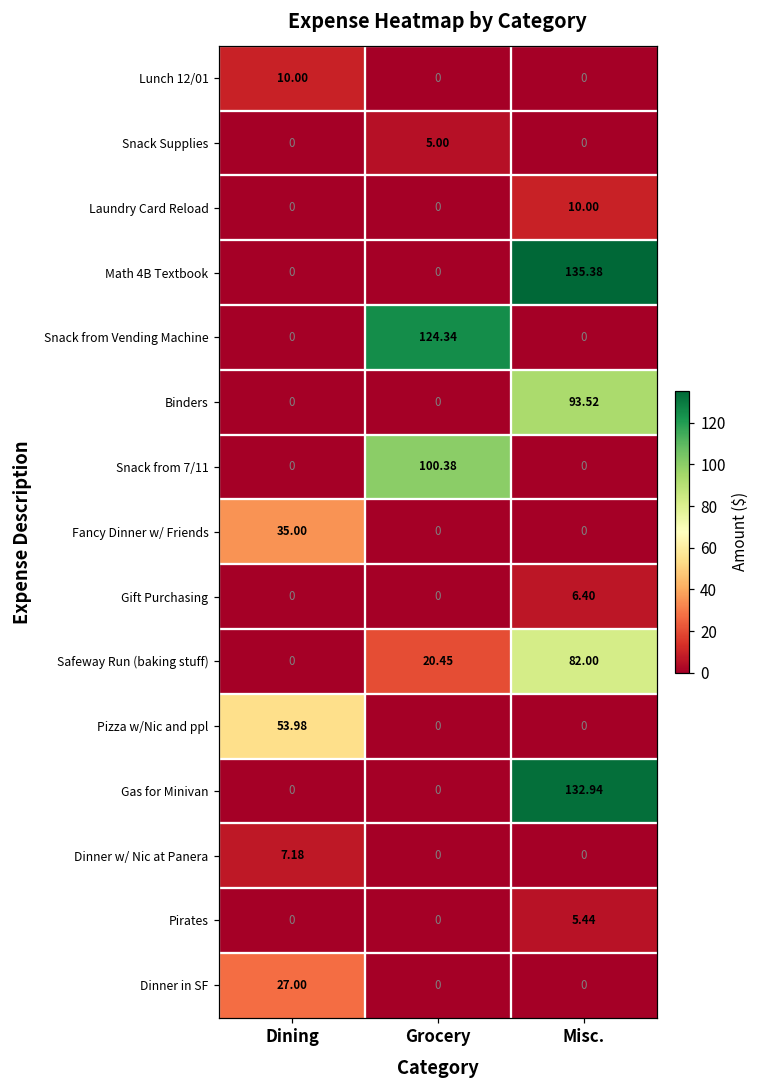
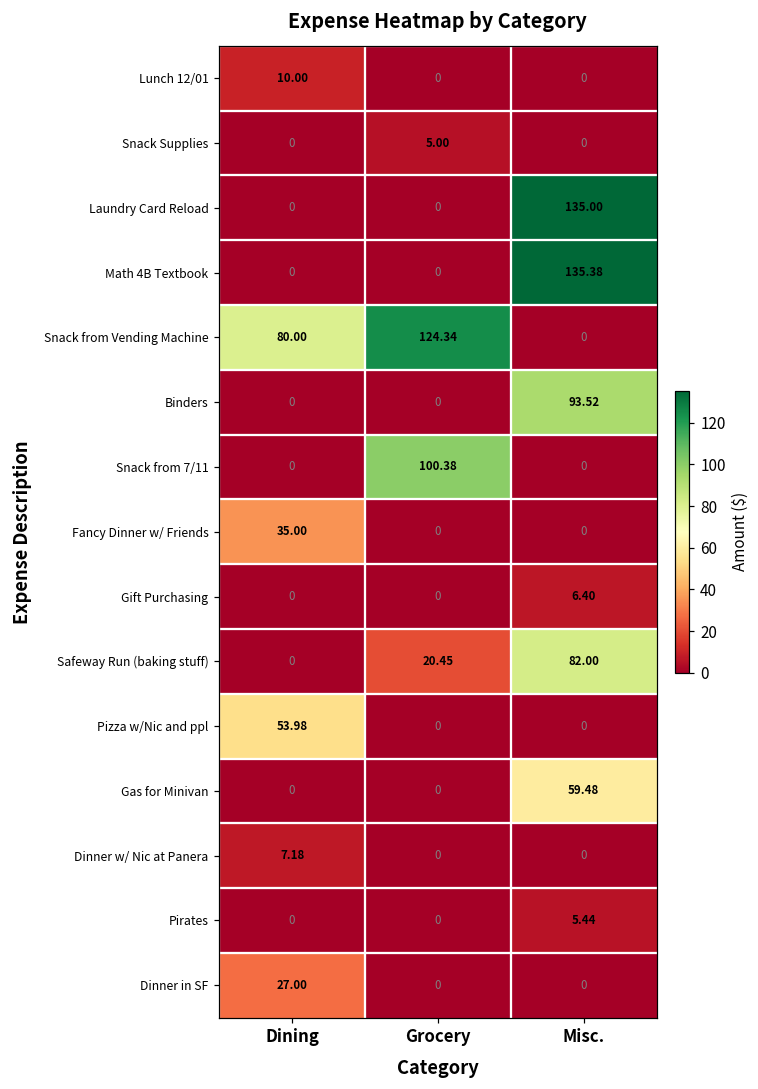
Laundry Card Reload, Misc.: 10.00 -> 135.00
Snack from Vending Machine, Dining: 0 -> 80.00
Gas for Minivan, Misc.: 132.94 -> 59.48
